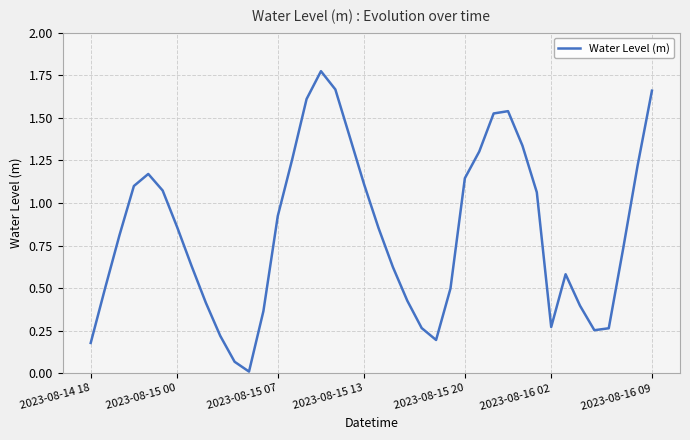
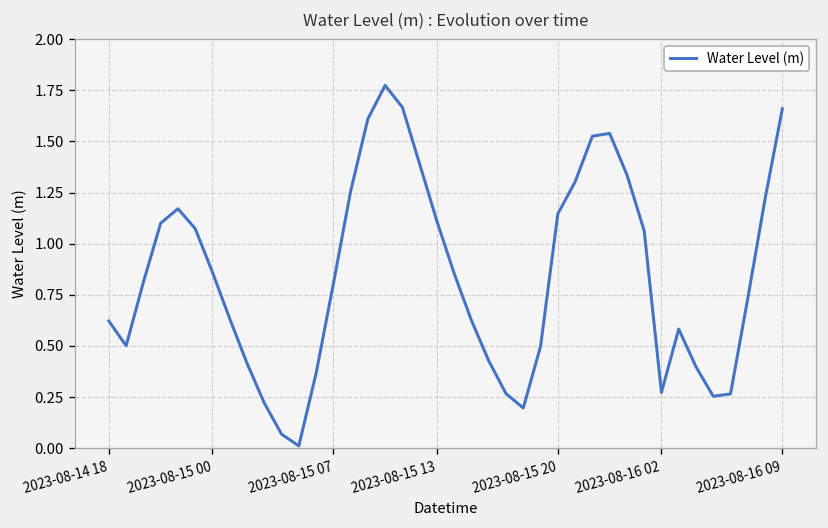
2023-08-14 18: 0.18 -> 0.62
2023-08-15 07: 0.92 -> 0.80
